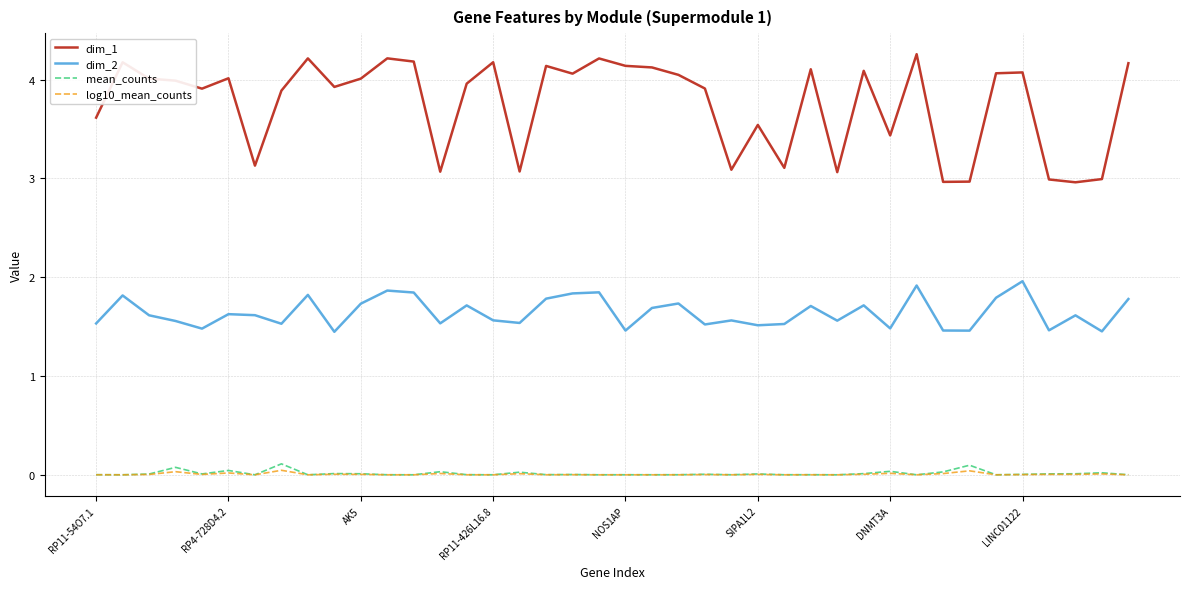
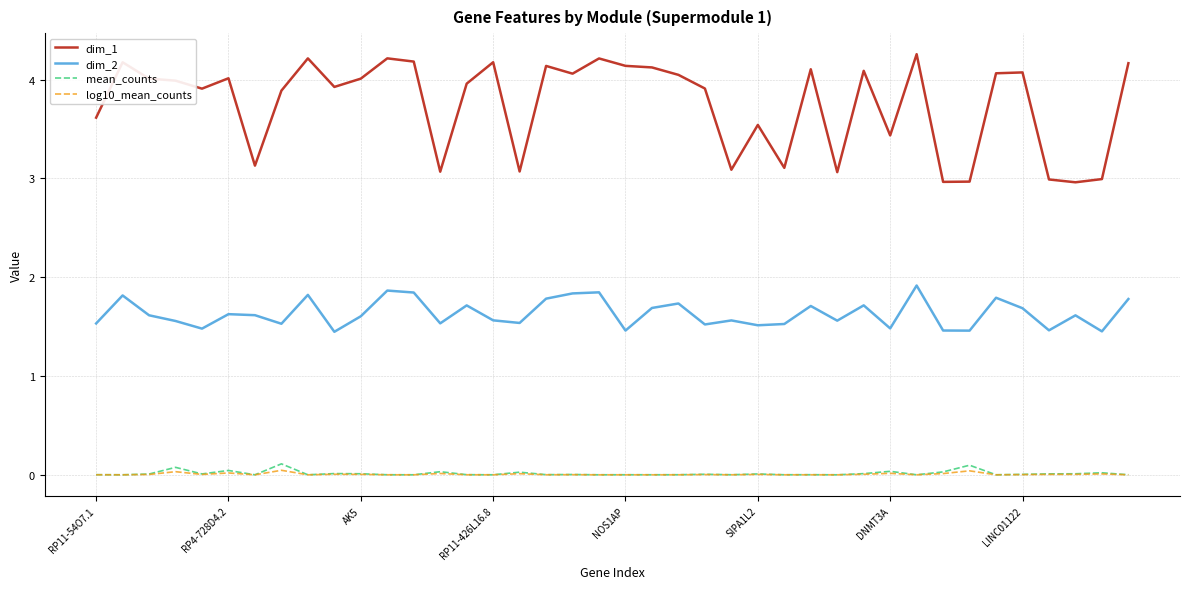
dim_2, AK5: 1.7 -> 1.6
dim_2, LINC01122: 2.0 -> 1.7
